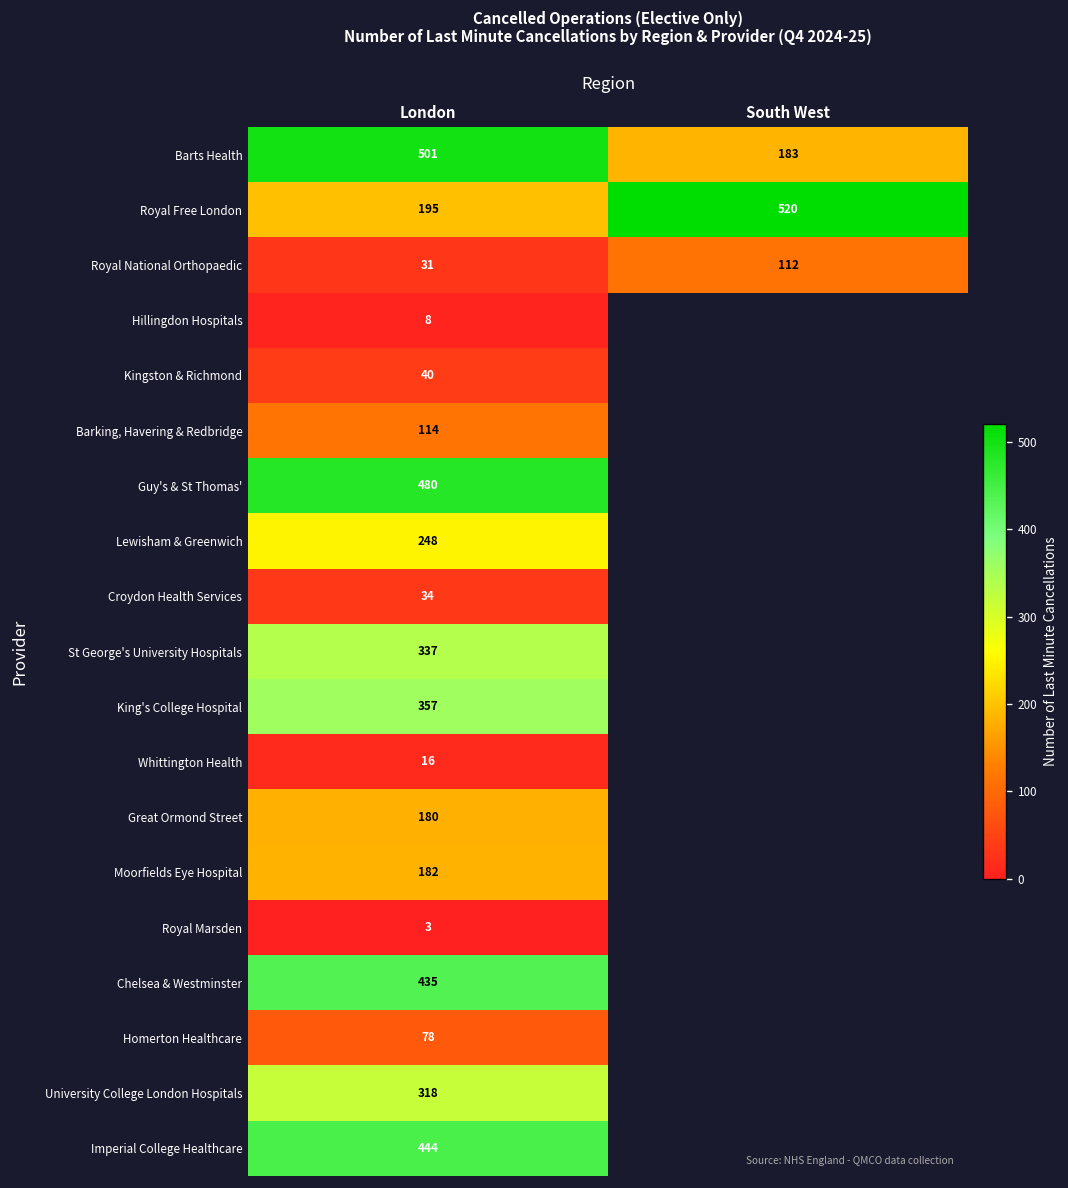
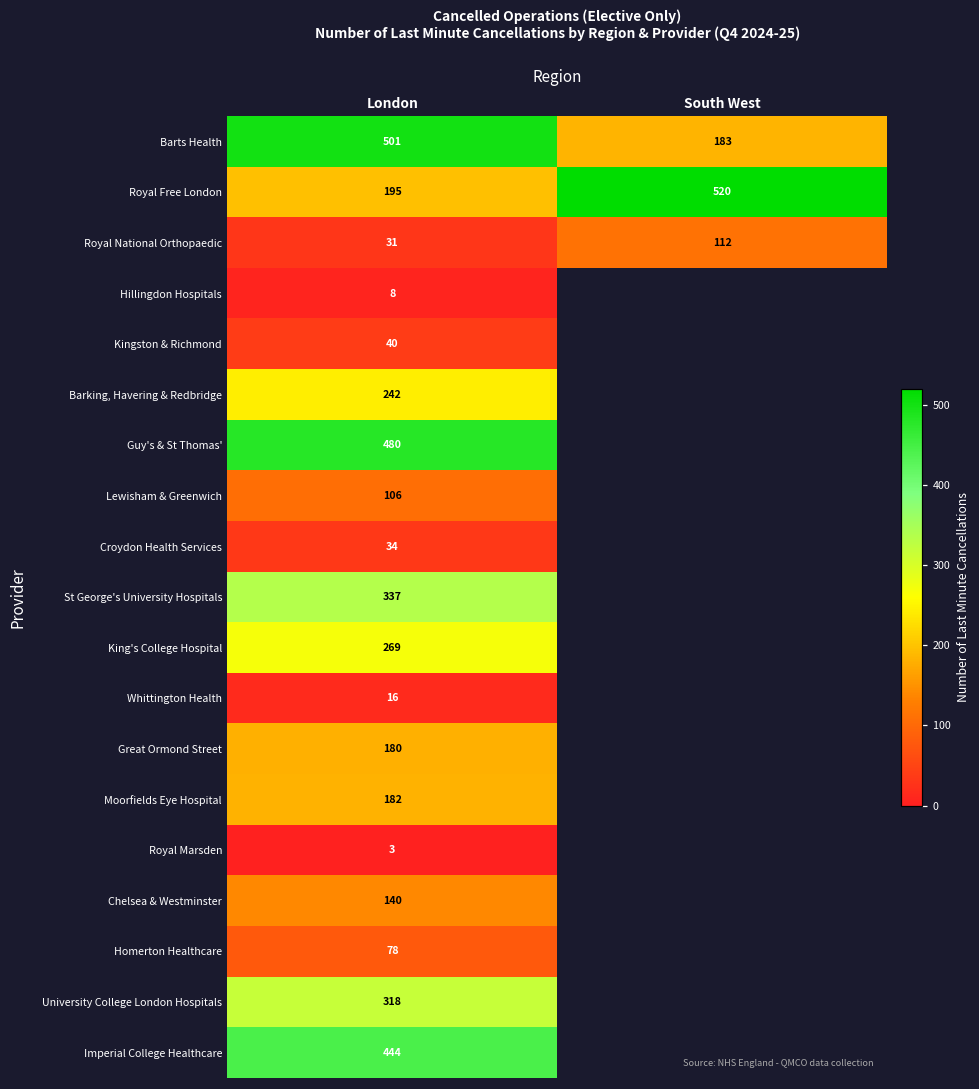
Barking, Havering & Redbridge, London: 114 -> 242
Lewisham & Greenwich, London: 248 -> 106
King's College Hospital, London: 357 -> 269
Chelsea & Westminster, London: 435 -> 140
